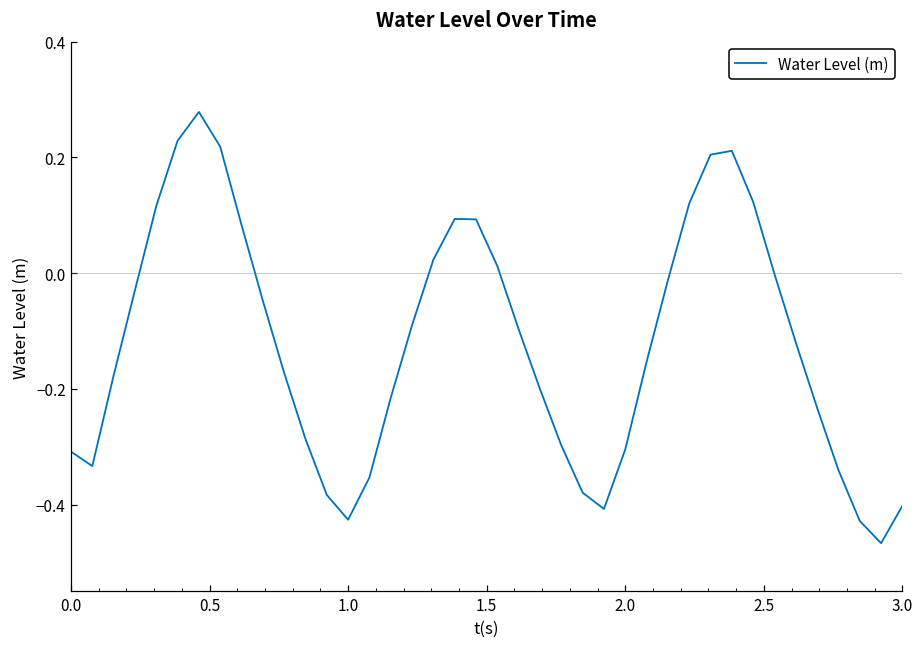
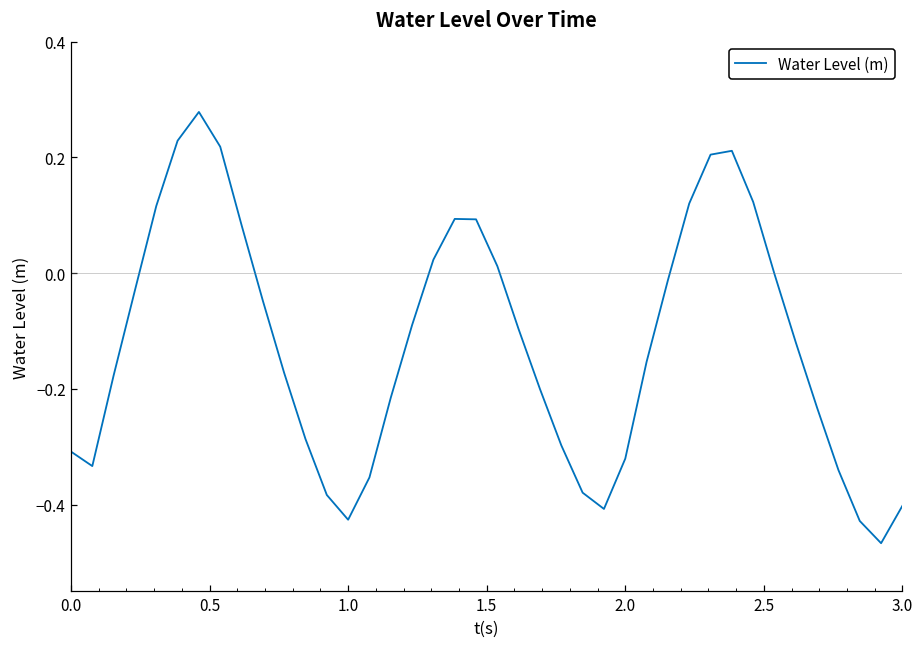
2.0: -0.30 -> -0.32
